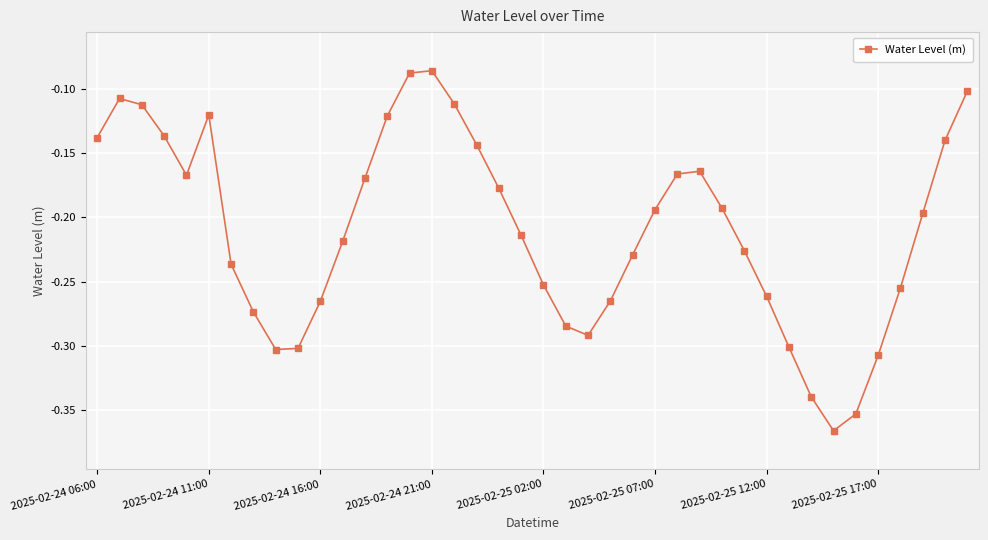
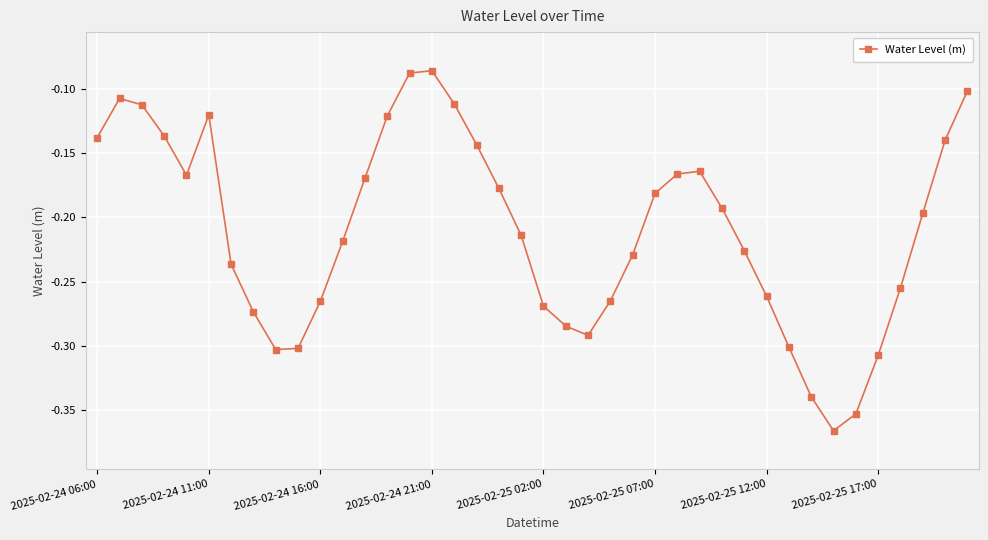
2025-02-25 02:00: -0.253 -> -0.269
2025-02-25 07:00: -0.194 -> -0.182
